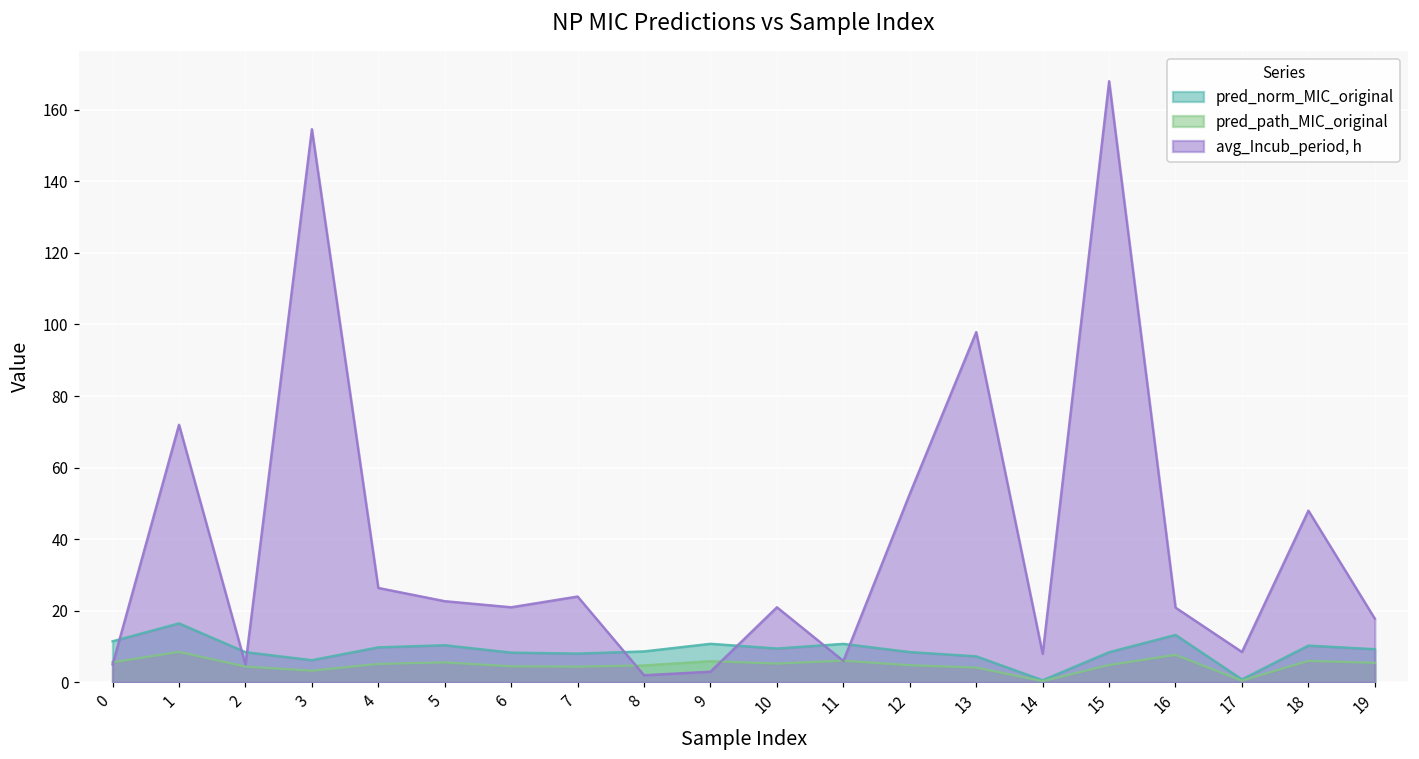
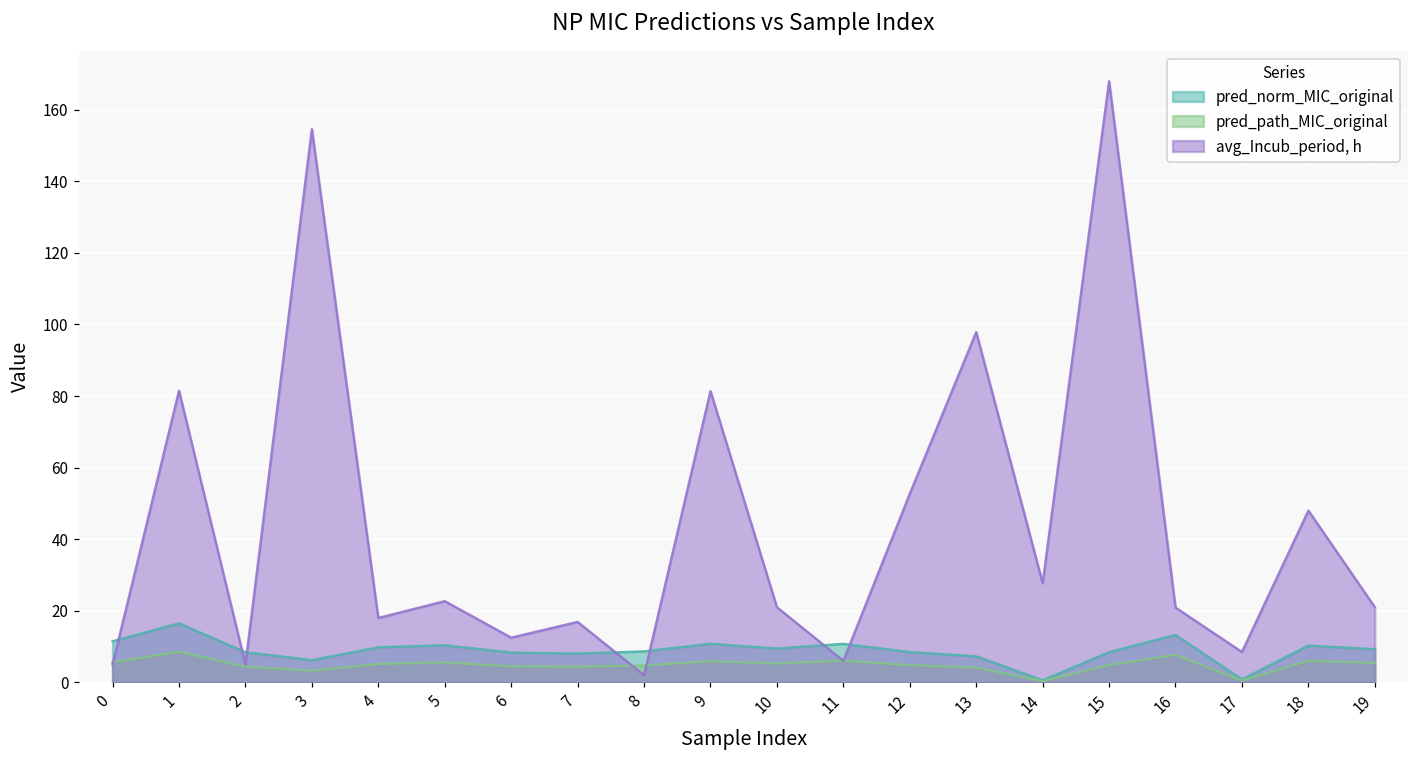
avg_Incub_period, h, 1: 72 -> 82
avg_Incub_period, h, 4: 26 -> 18
avg_Incub_period, h, 6: 21 -> 13
avg_Incub_period, h, 7: 24 -> 17
avg_Incub_period, h, 9: 3 -> 81
avg_Incub_period, h, 14: 8 -> 28
avg_Incub_period, h, 19: 18 -> 21
